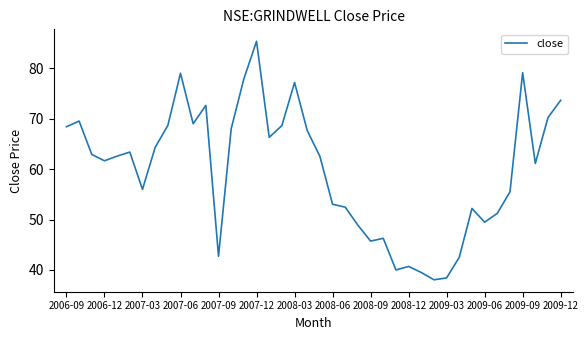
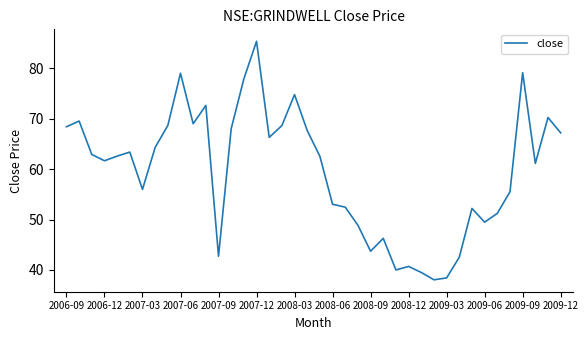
2008-03: 77 -> 75
2008-09: 46 -> 44
2009-12: 74 -> 67
